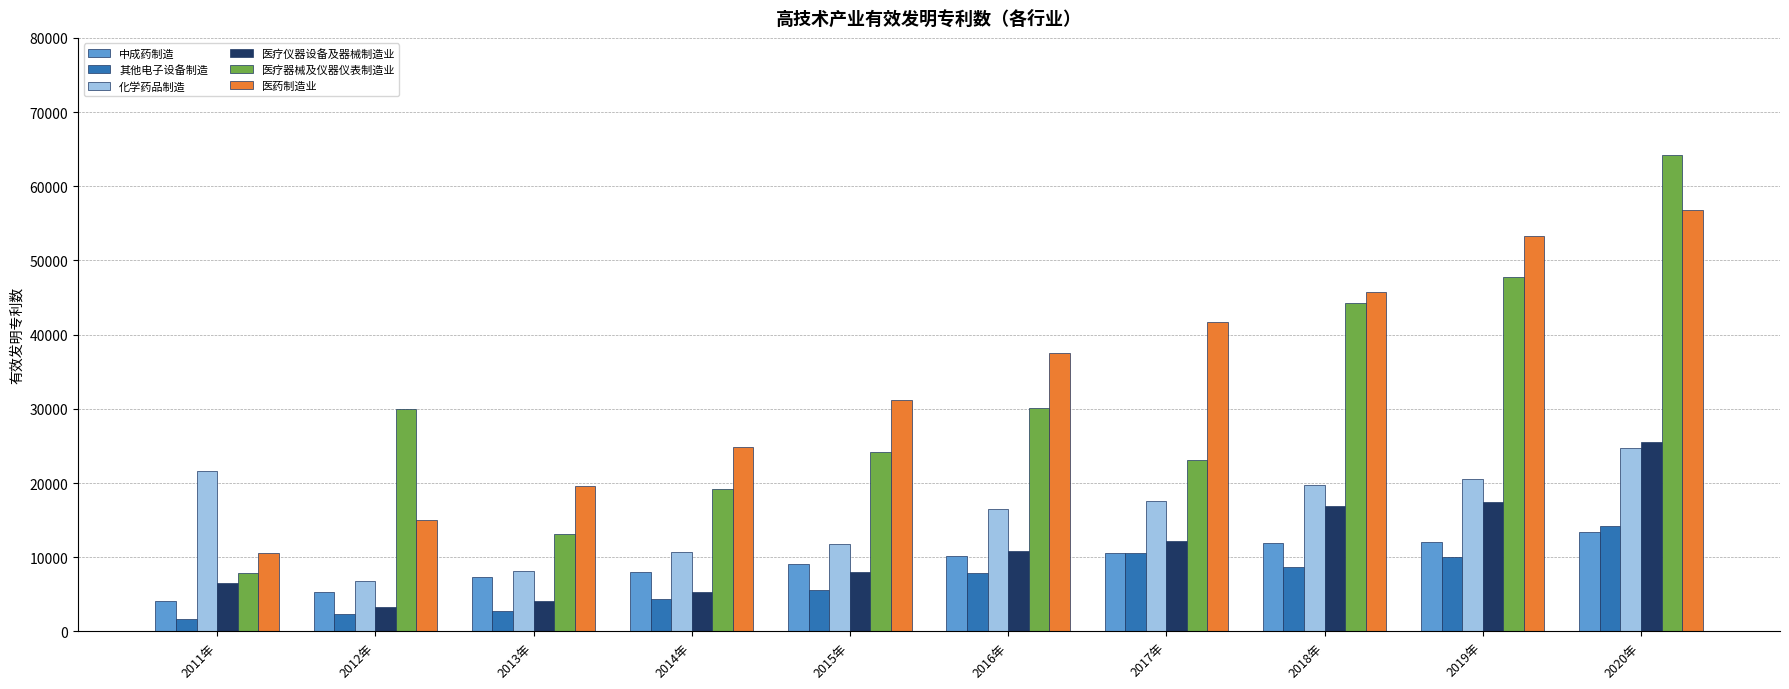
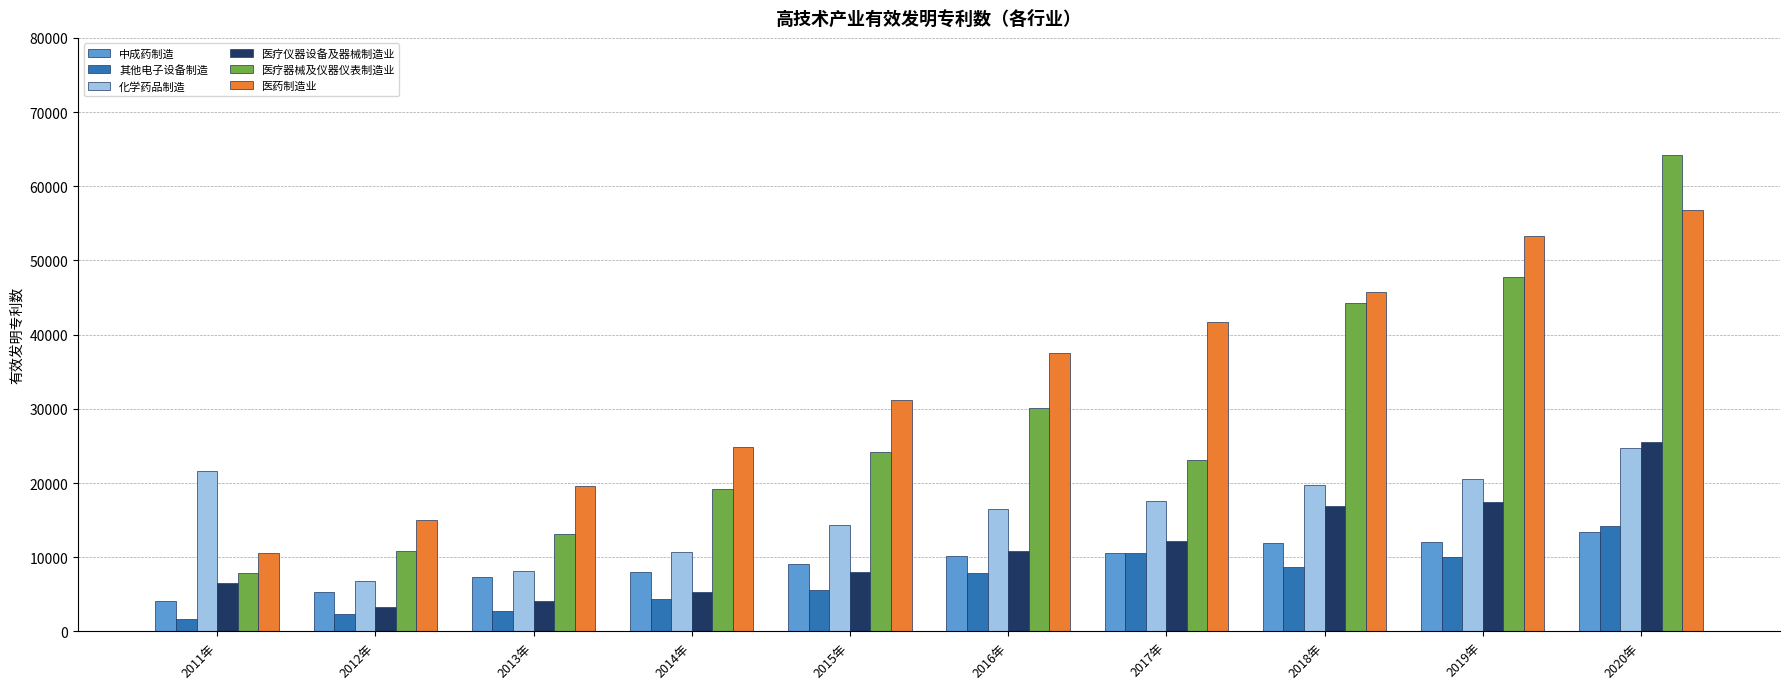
医疗器械及仪器仪表制造业, 2012年: 30000 -> 11000
化学药品制造, 2015年: 12000 -> 14000
